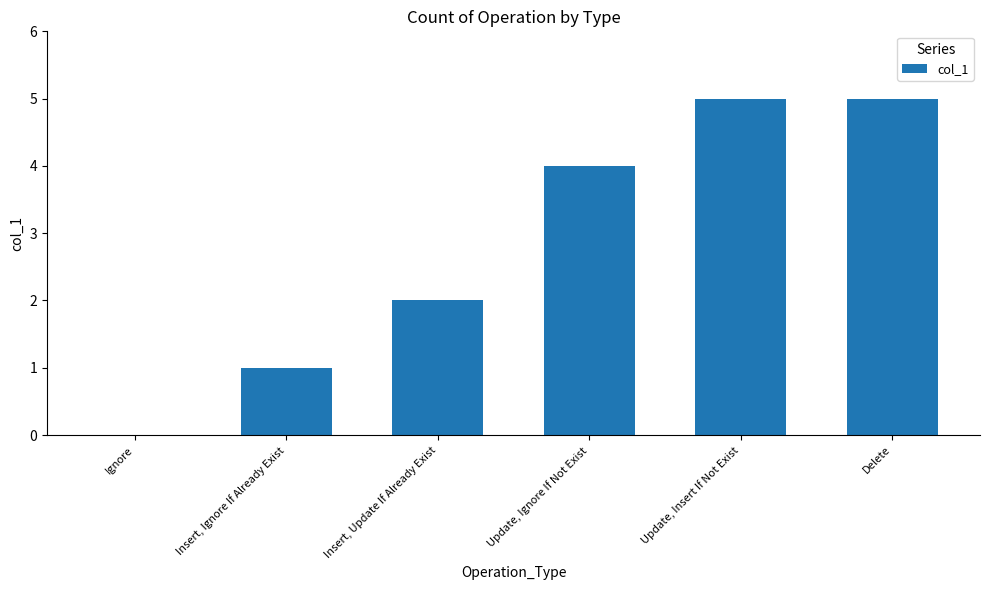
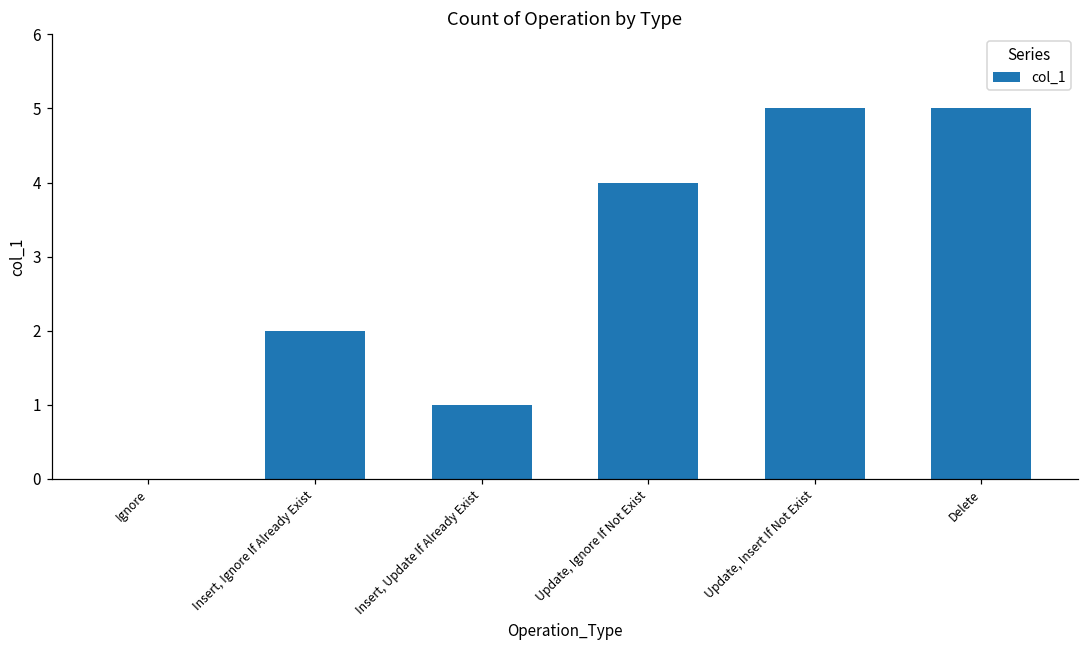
Insert, Ignore If Already Exist: 1 -> 2
Insert, Update If Already Exist: 2 -> 1
